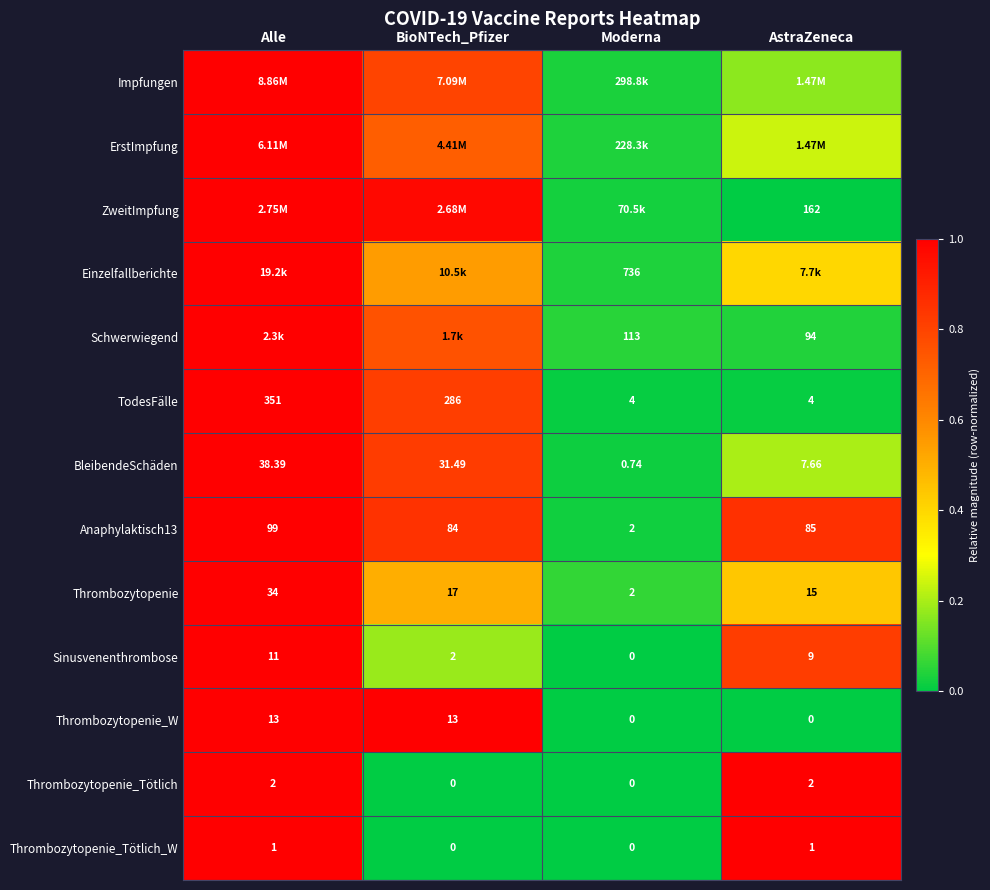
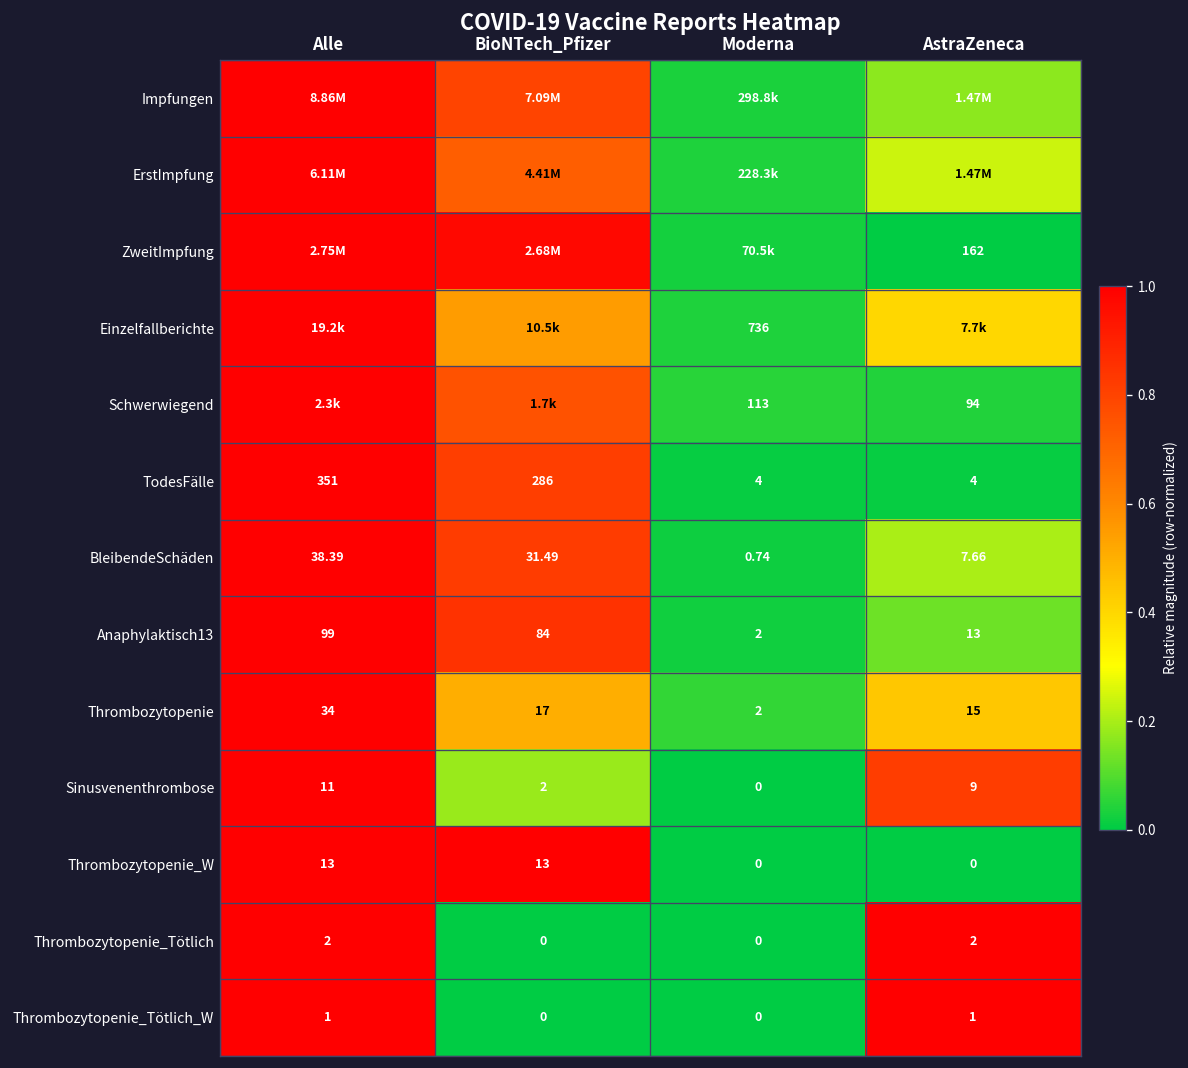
Anaphylaktisch13, AstraZeneca: 85 -> 13
